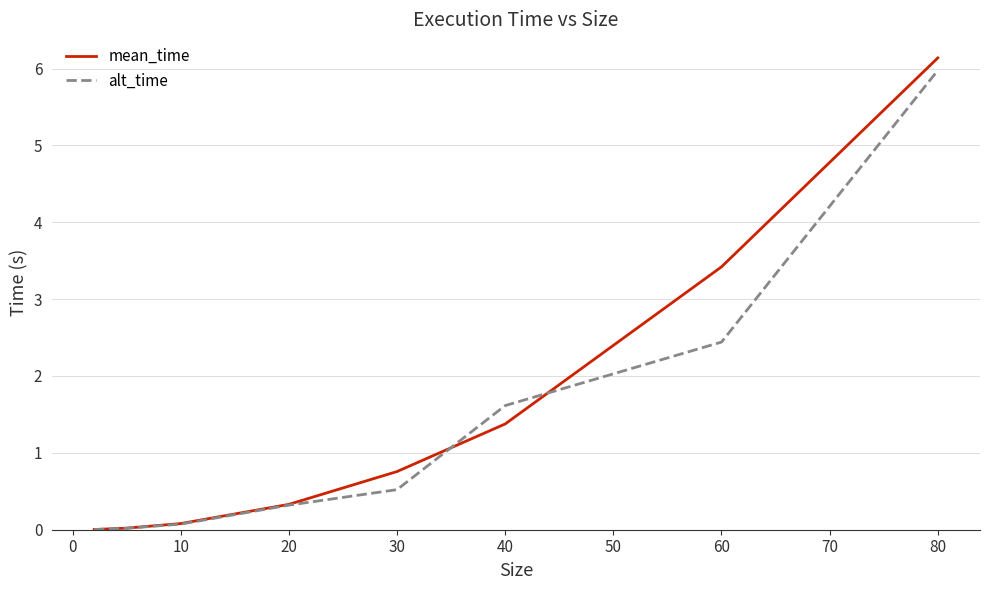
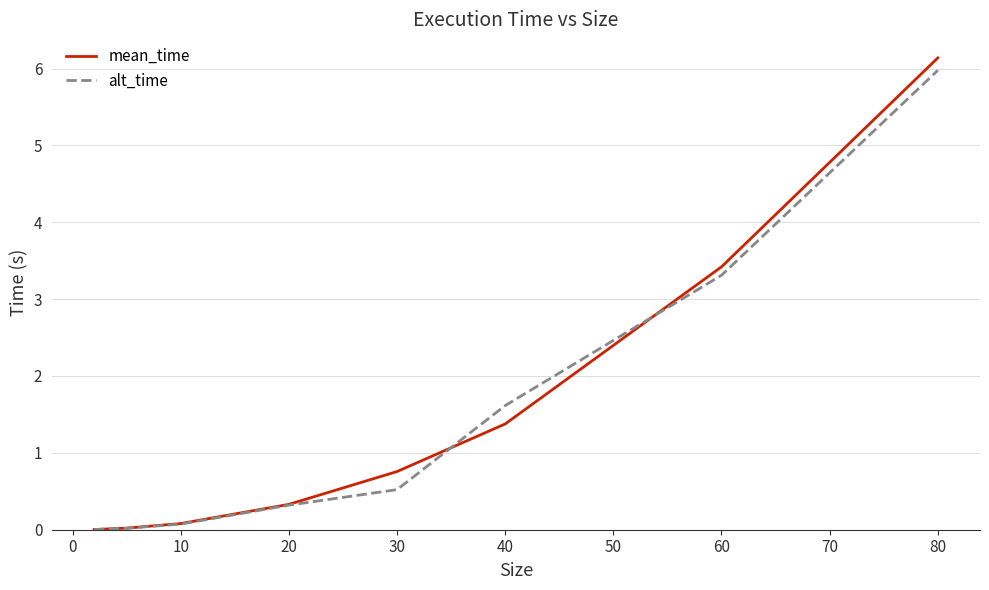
alt_time, 60: 2.4 -> 3.3
